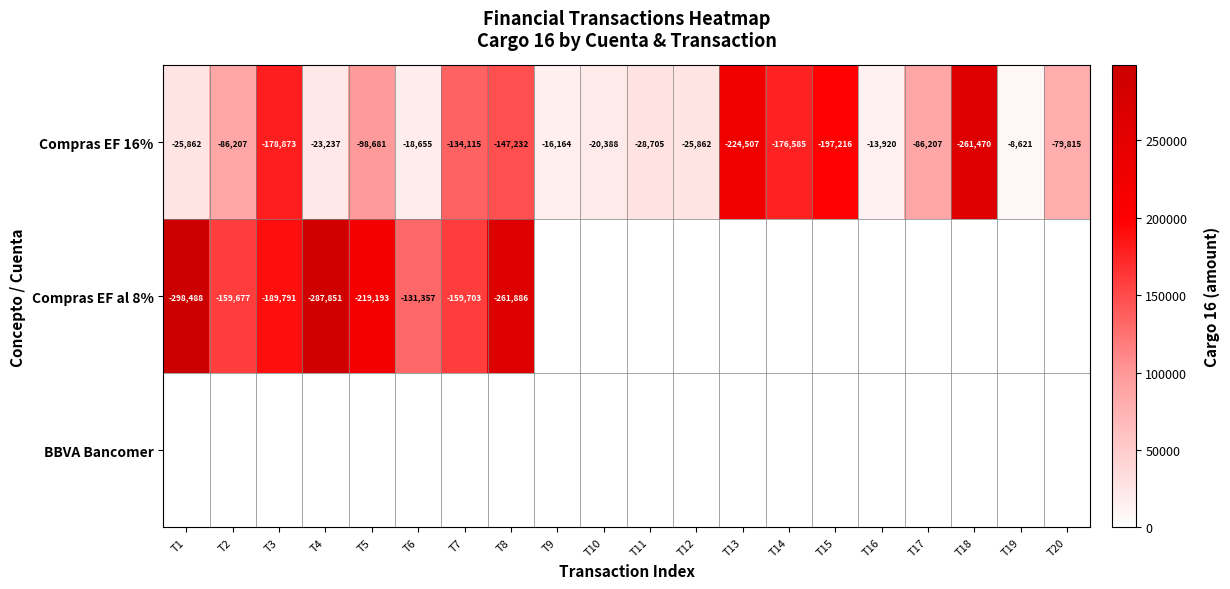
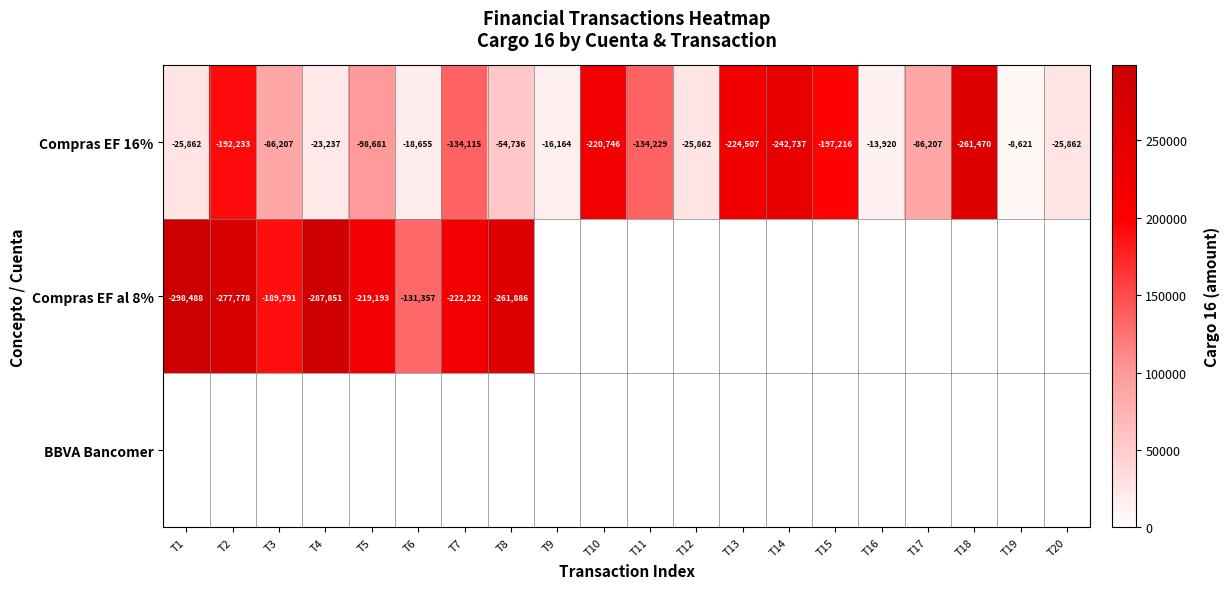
Compras EF 16%, T2: -86,207 -> -192,233
Compras EF 16%, T3: -178,873 -> -86,207
Compras EF 16%, T8: -147,232 -> -54,736
Compras EF 16%, T10: -20,388 -> -220,746
Compras EF 16%, T11: -28,705 -> -134,229
Compras EF 16%, T14: -176,585 -> -242,737
Compras EF 16%, T20: -79,815 -> -25,862
Compras EF al 8%, T2: -159,677 -> -277,778
Compras EF al 8%, T7: -159,703 -> -222,222
